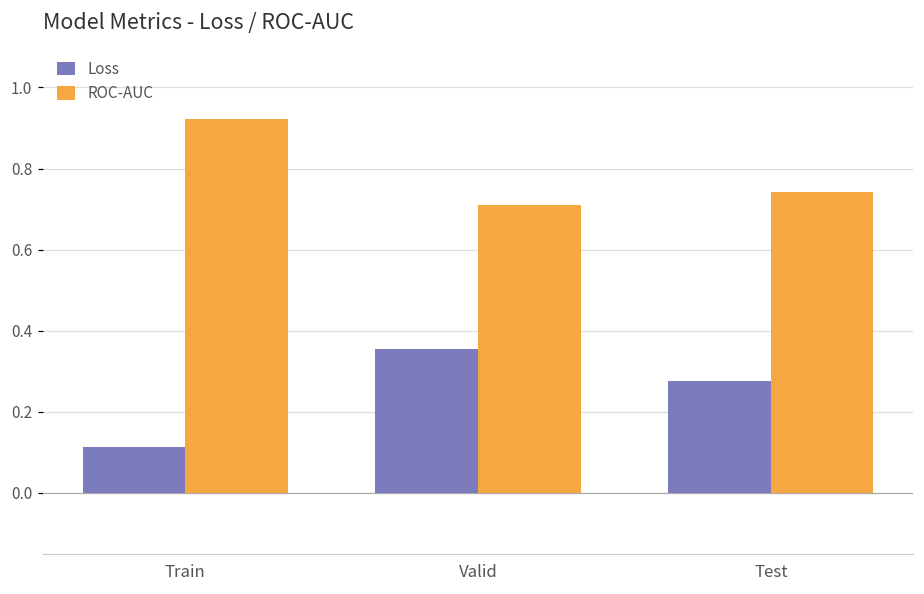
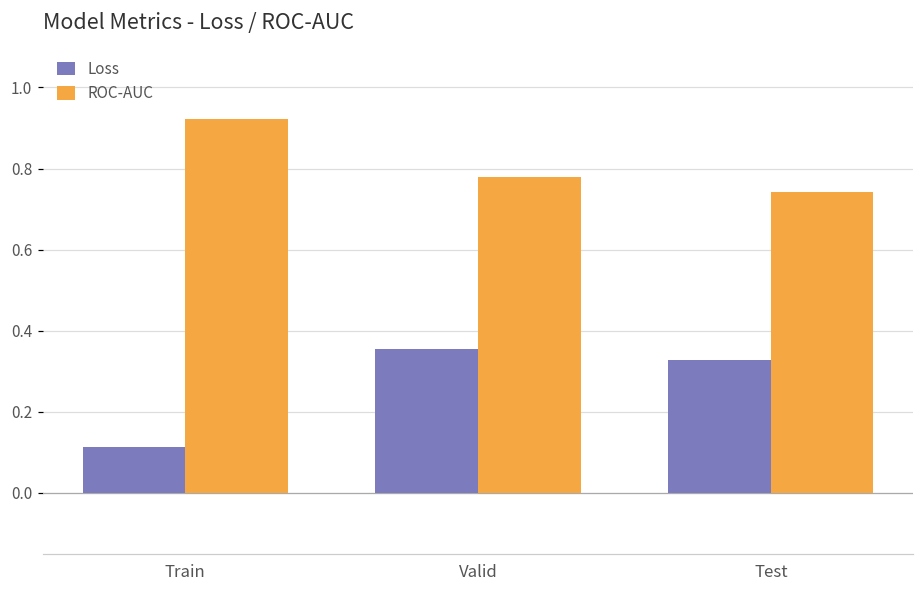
ROC-AUC, Valid: 0.71 -> 0.78
Loss, Test: 0.28 -> 0.33
